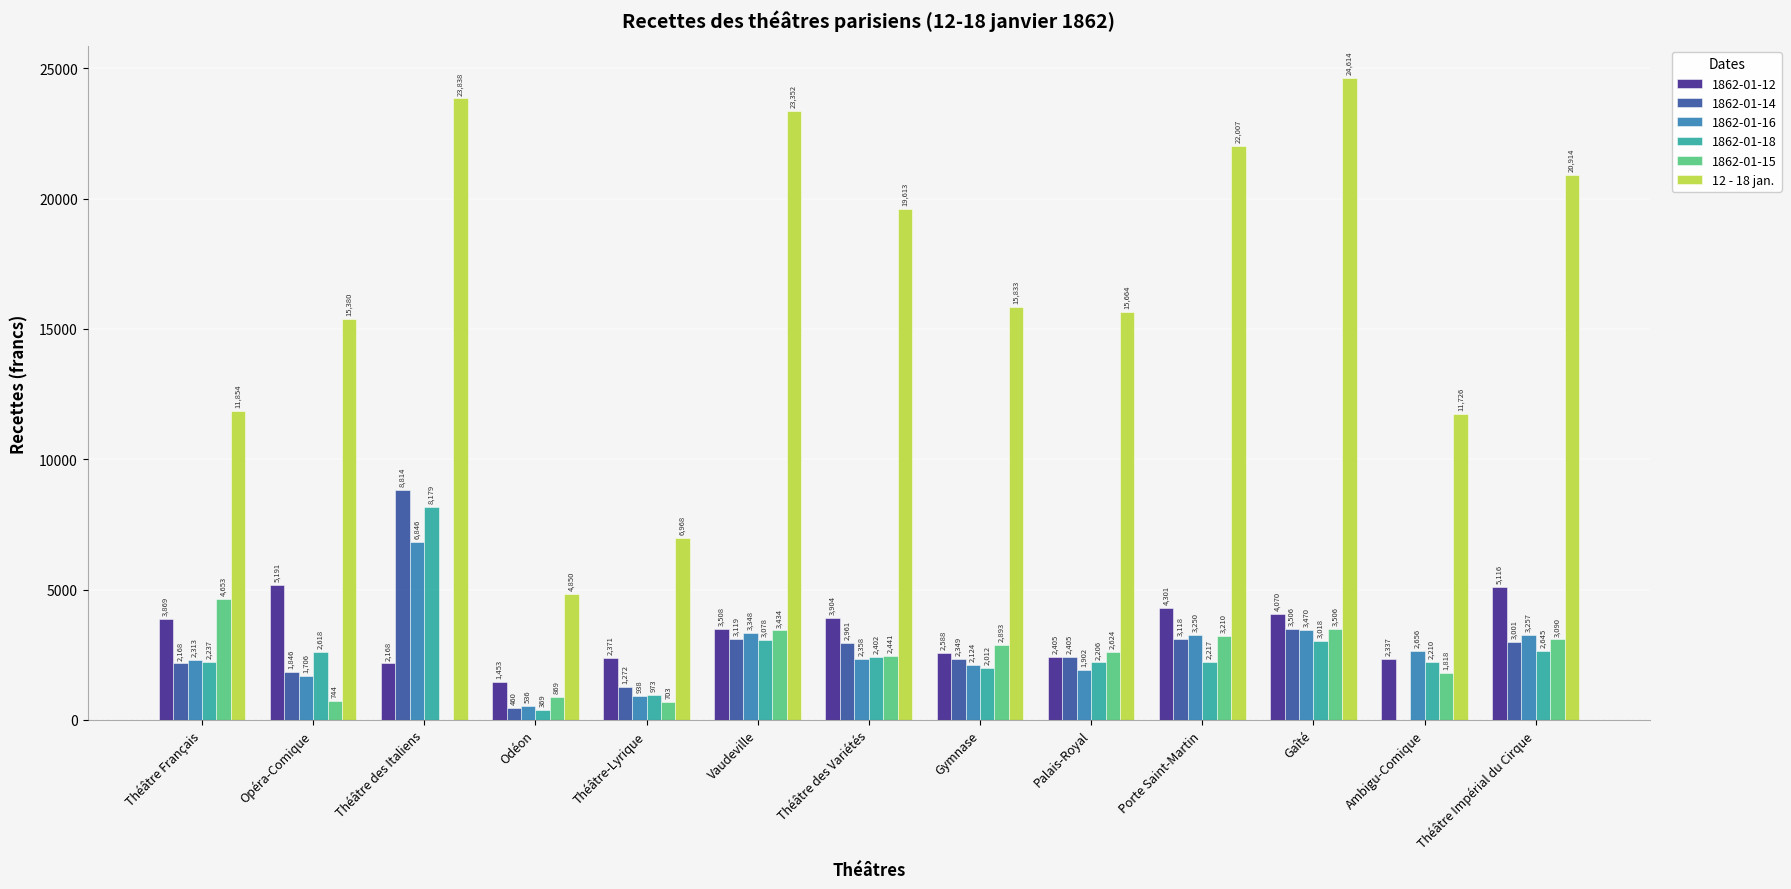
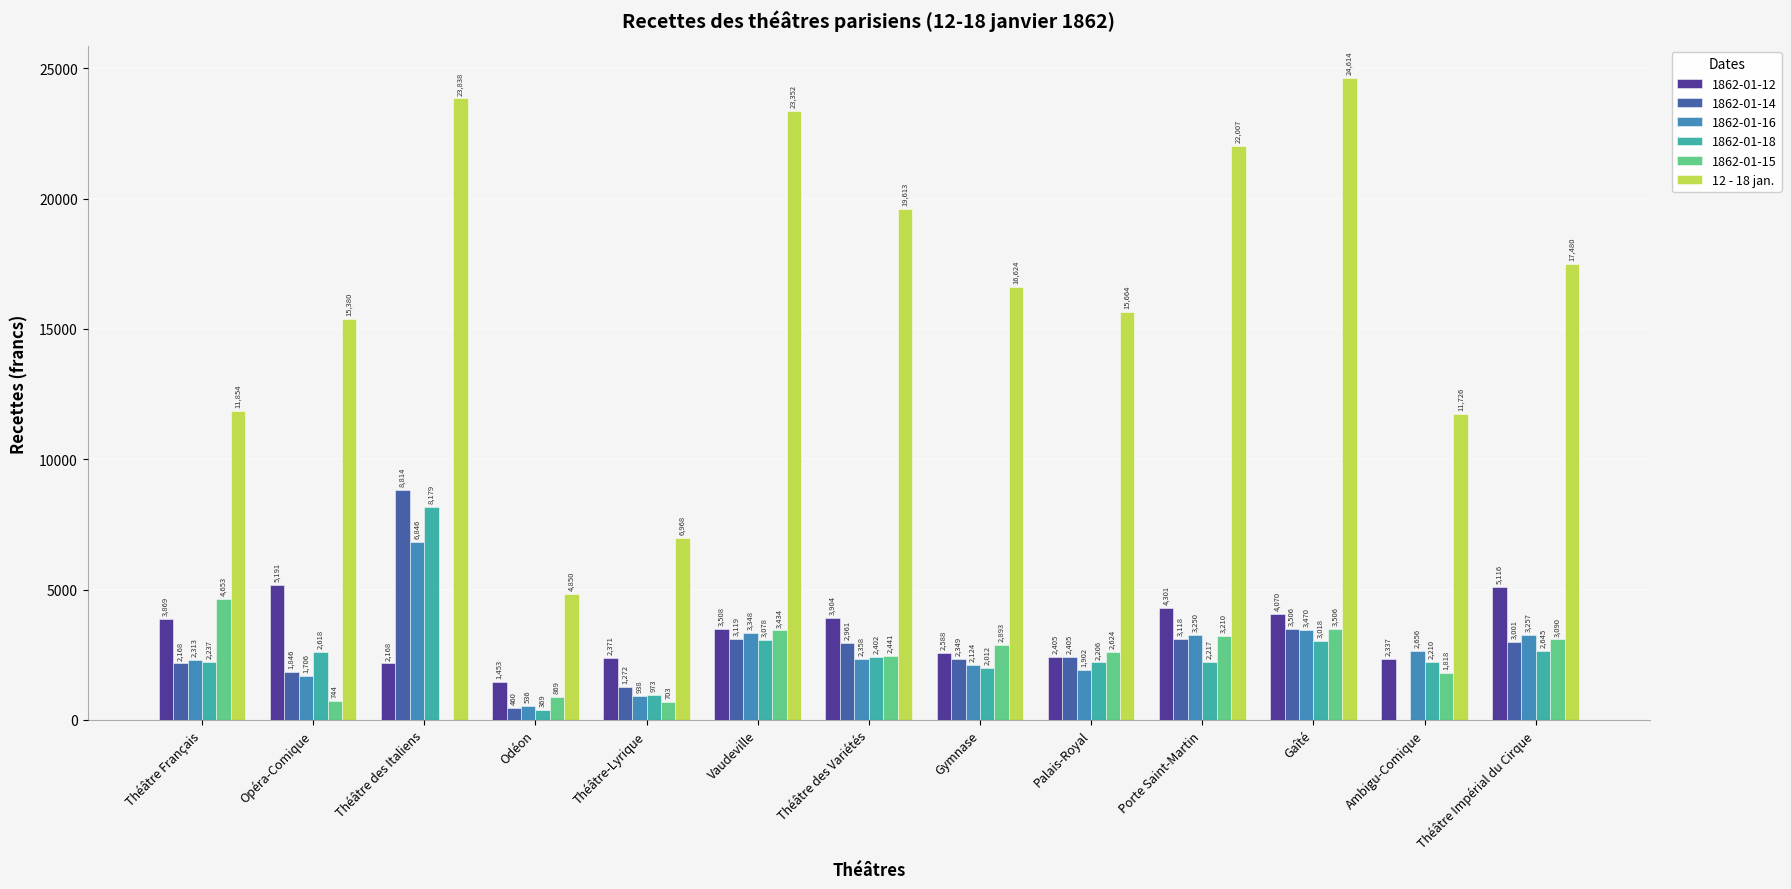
12 - 18 jan., Gymnase: 15,833 -> 16,624
12 - 18 jan., Théâtre Impérial du Cirque: 20,914 -> 17,480
